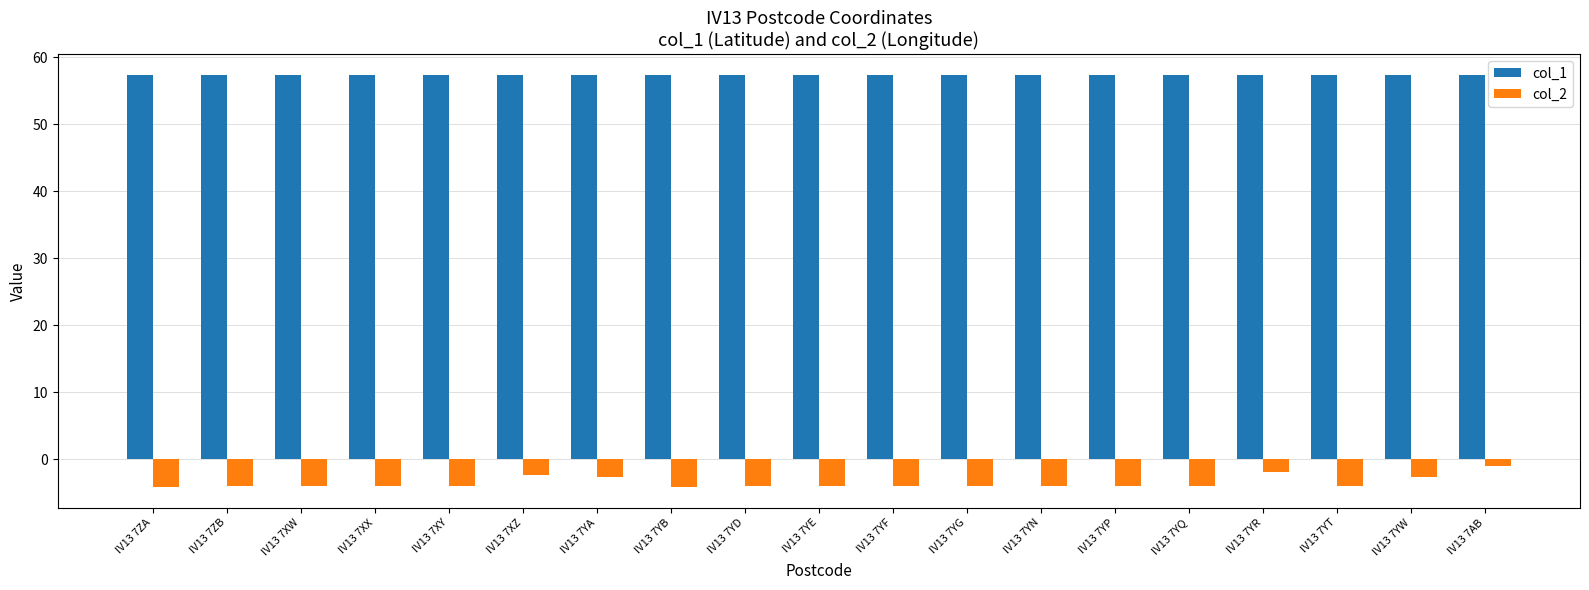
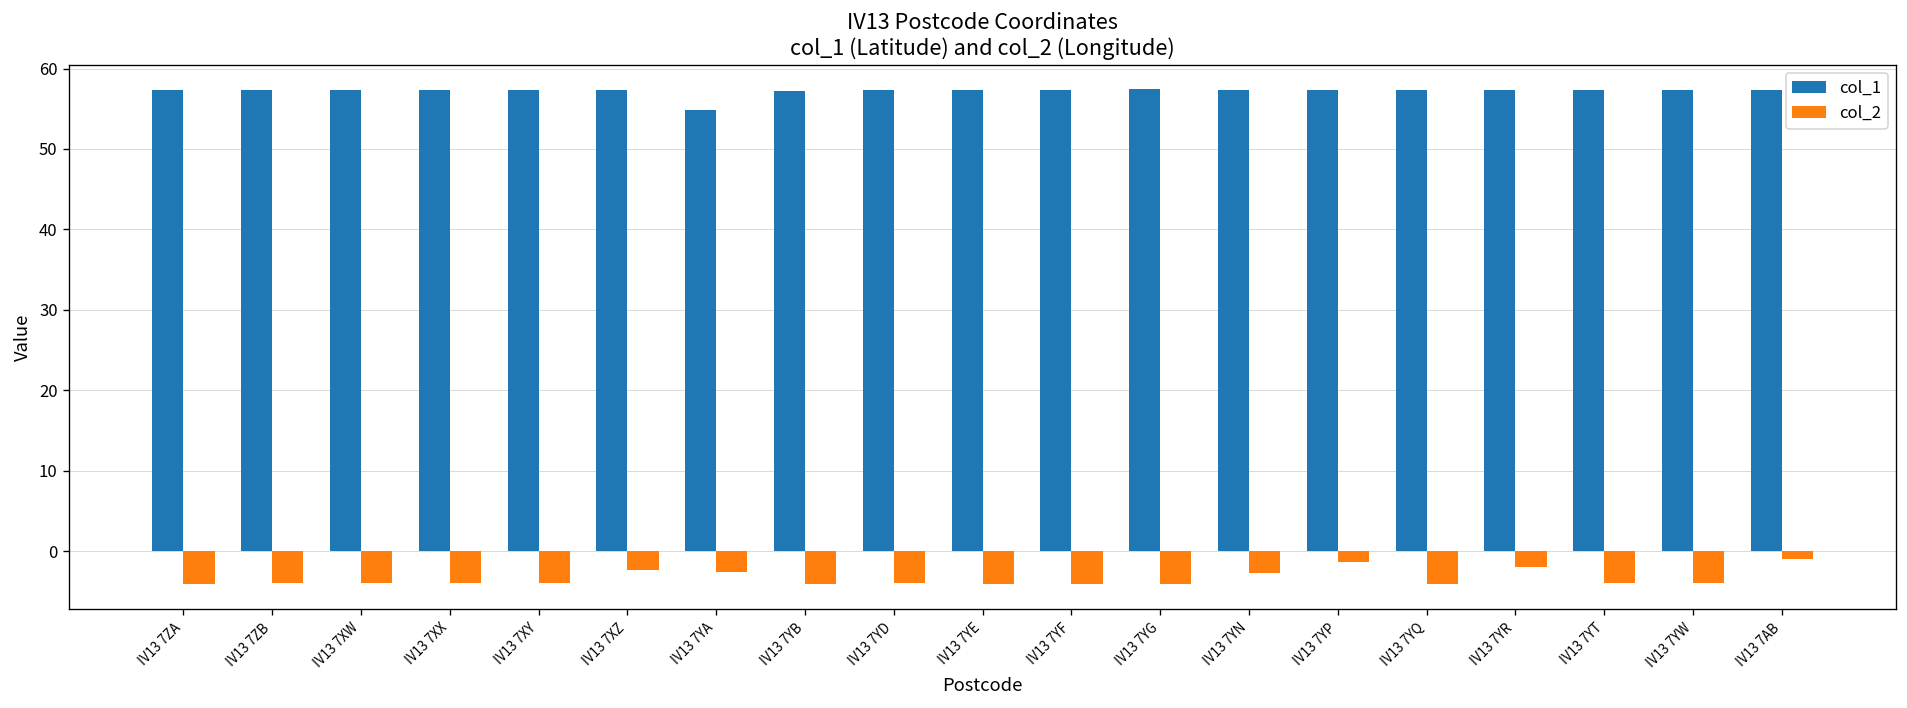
col_1, IV13 7YA: 57 -> 55
col_2, IV13 7YN: -4 -> -3
col_2, IV13 7YP: -4 -> -1
col_2, IV13 7YW: -3 -> -4
